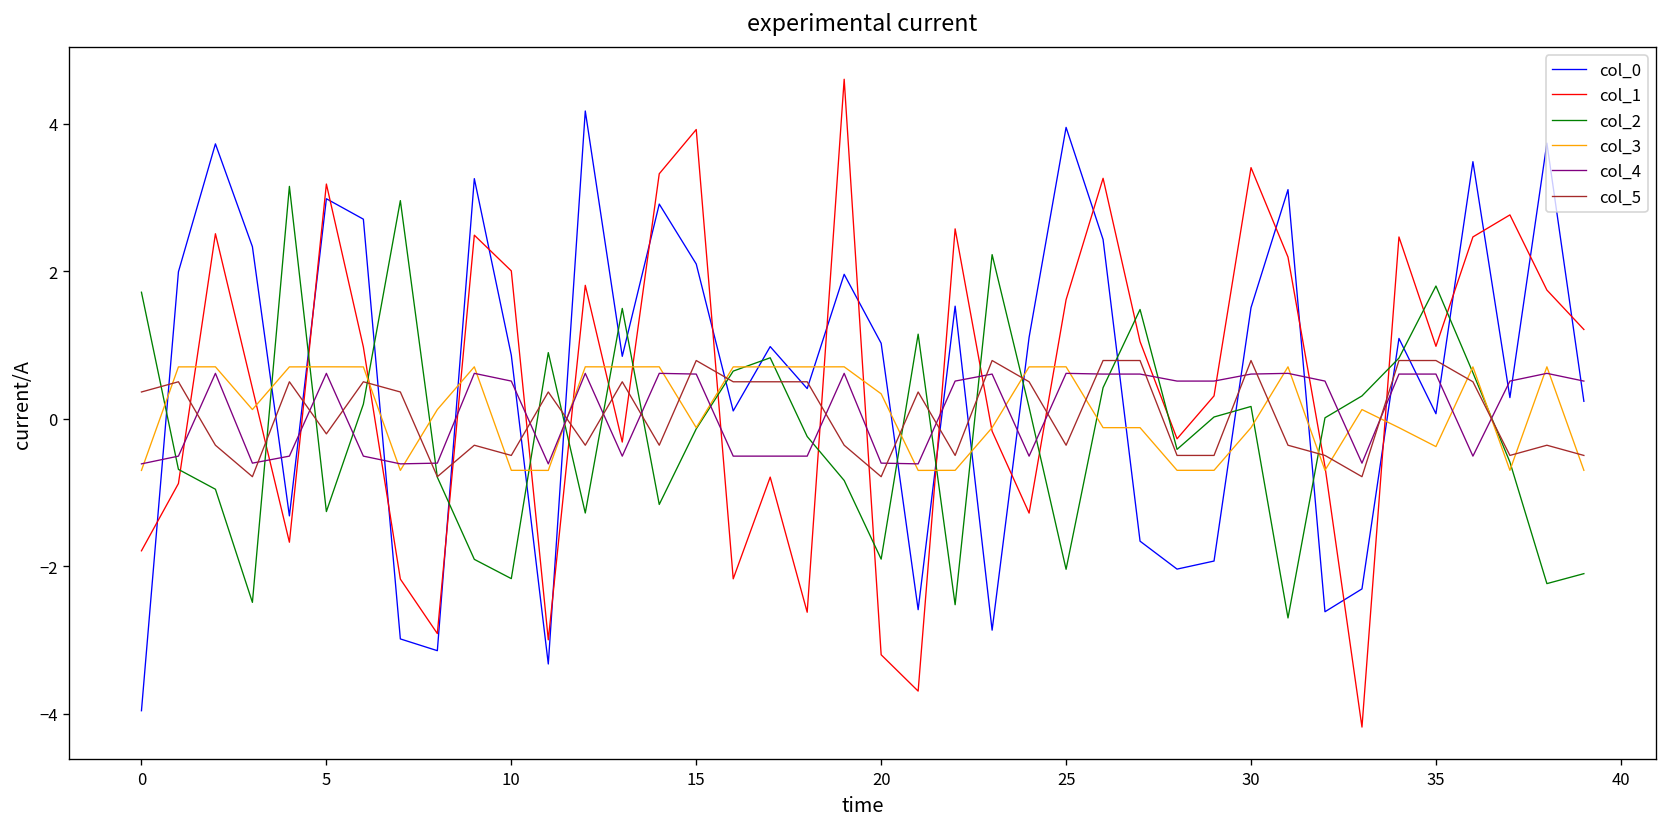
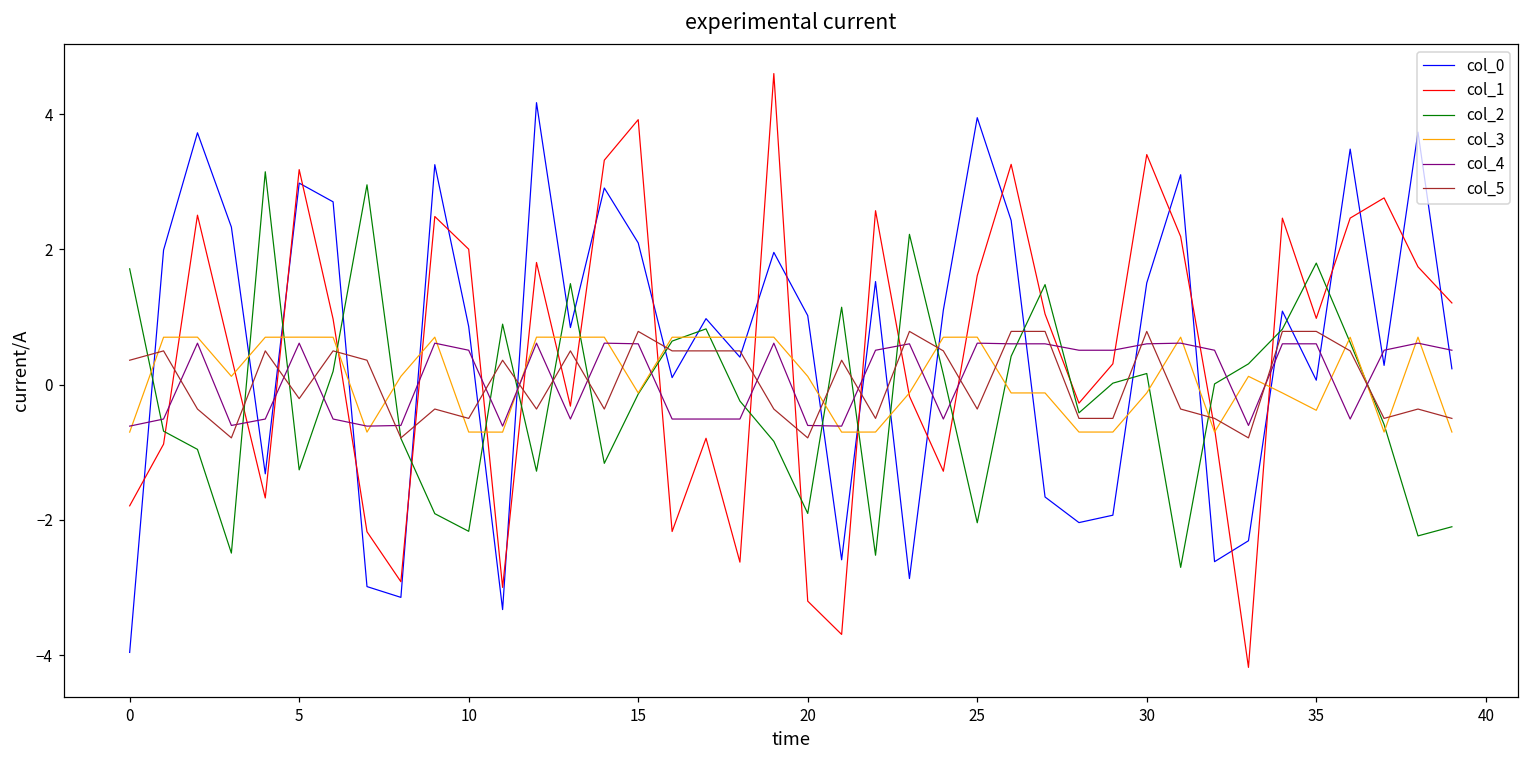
col_3, 20: 0.3 -> 0.1
